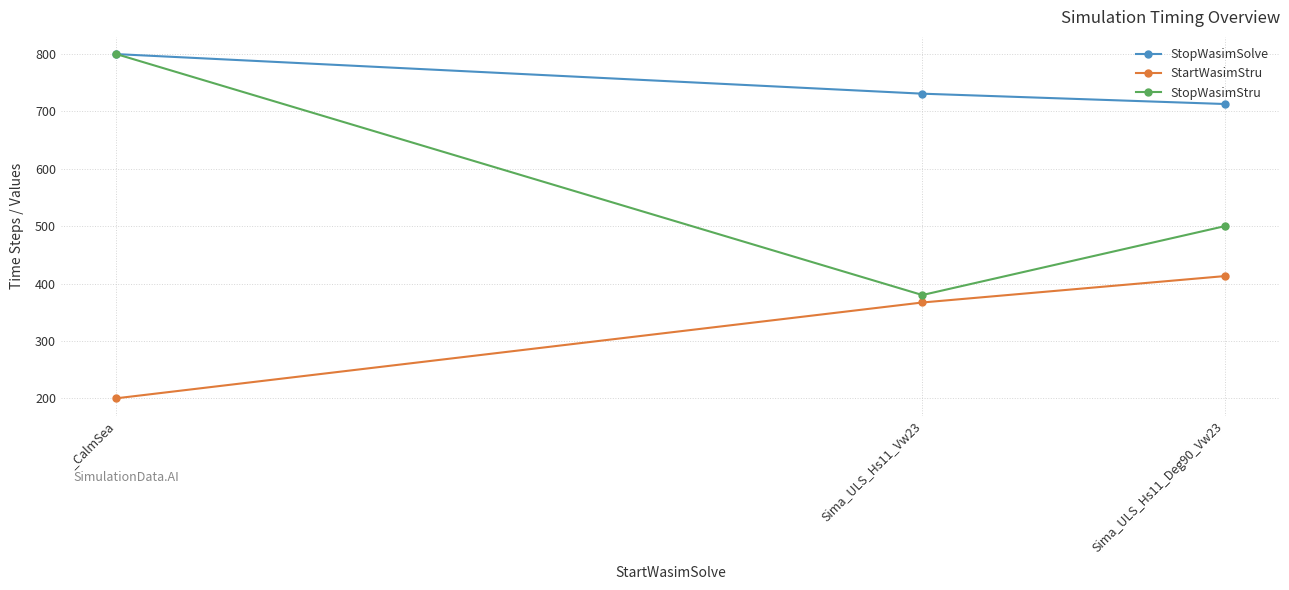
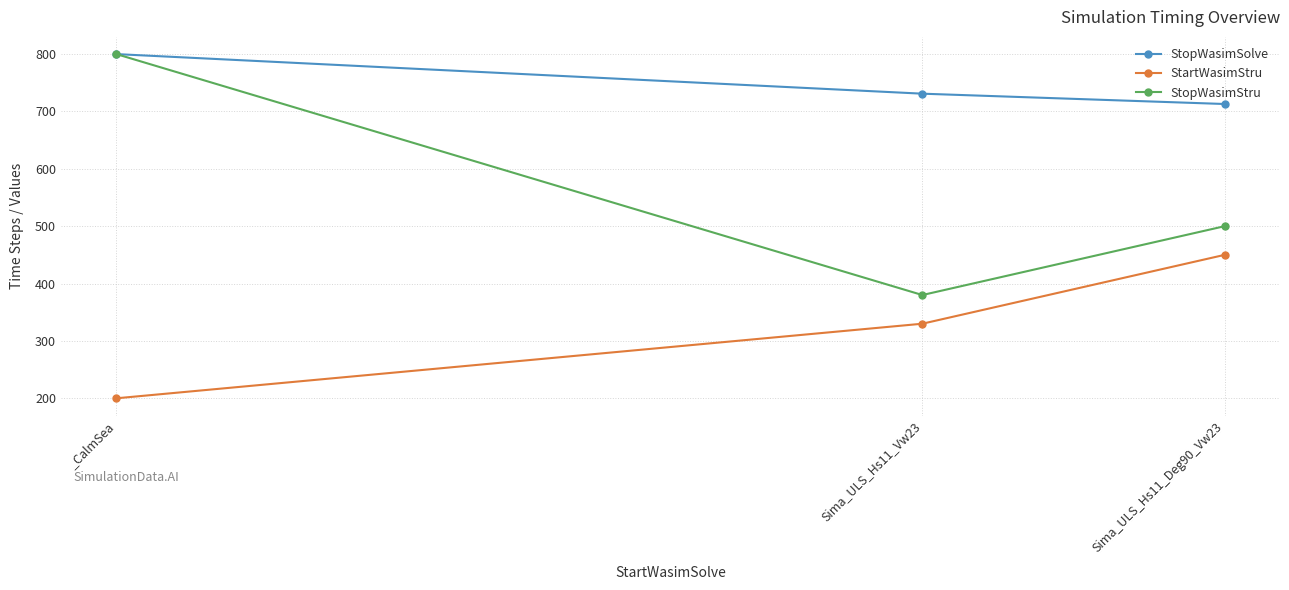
StartWasimStru, Sima_ULS_Hs11_Vw23: 370 -> 330
StartWasimStru, Sima_ULS_Hs11_Deg90_Vw23: 410 -> 450
